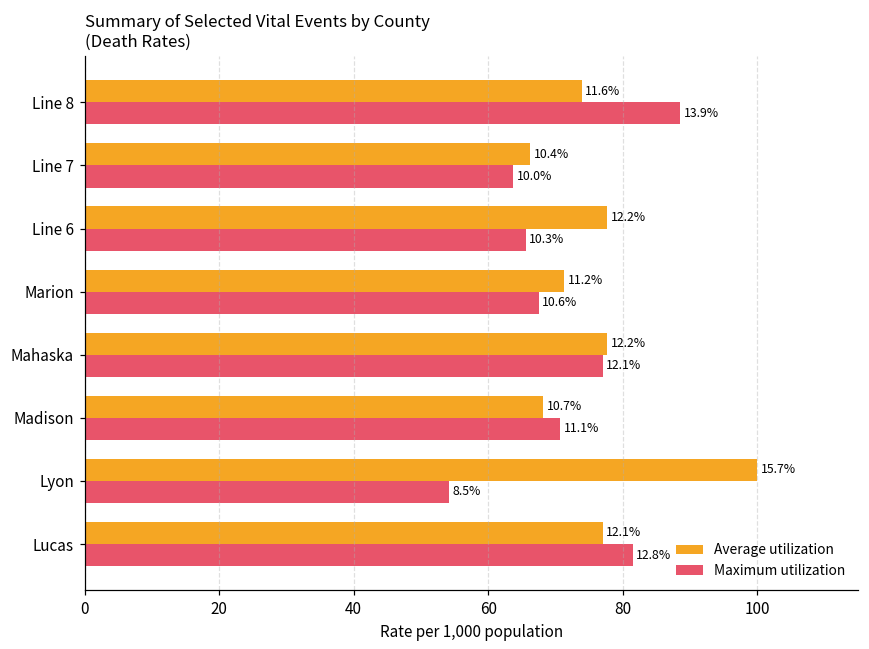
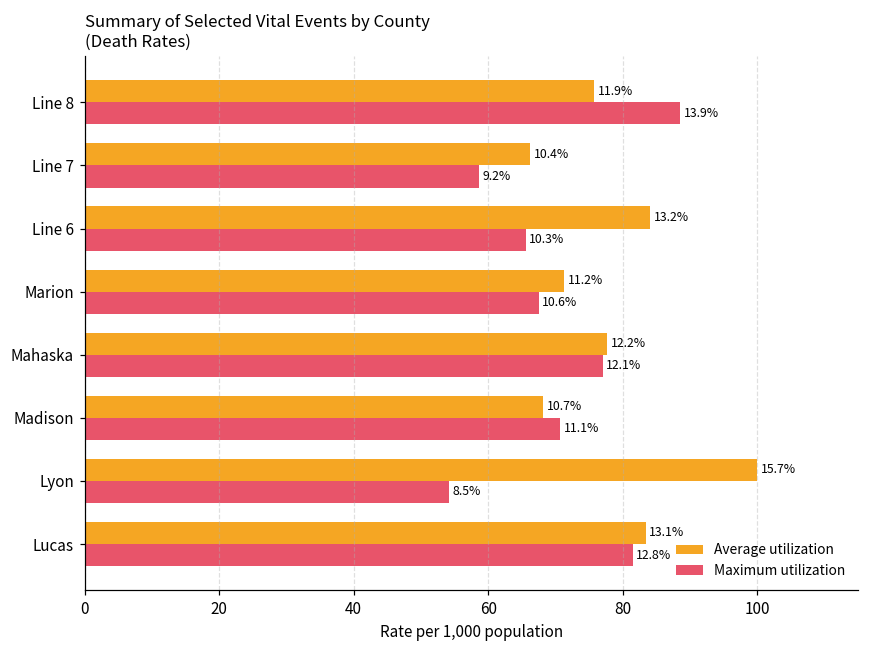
Average utilization, Line 8: 11.6% -> 11.9%
Maximum utilization, Line 7: 10.0% -> 9.2%
Average utilization, Line 6: 12.2% -> 13.2%
Average utilization, Lucas: 12.1% -> 13.1%
